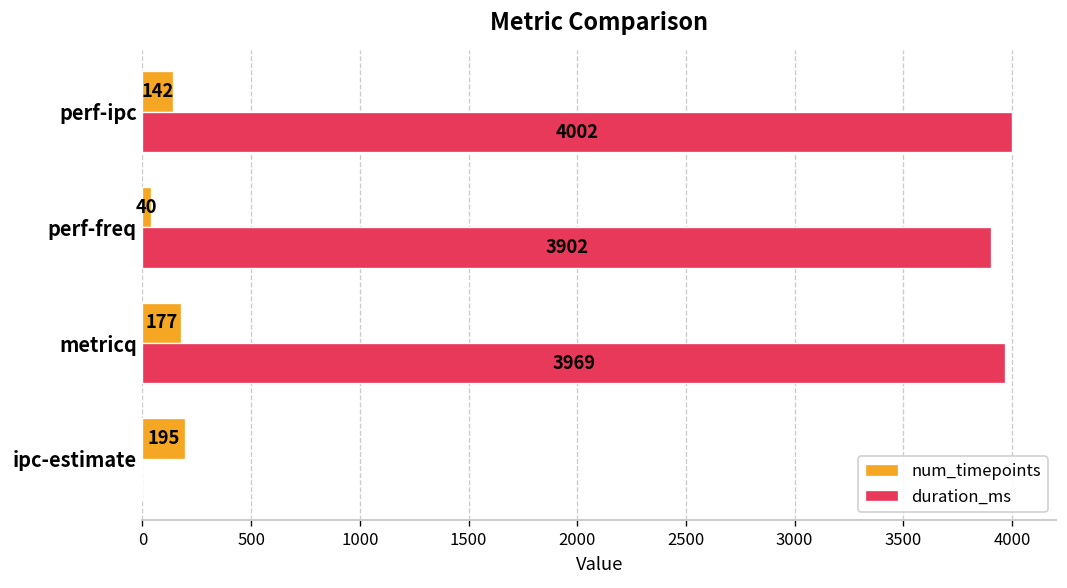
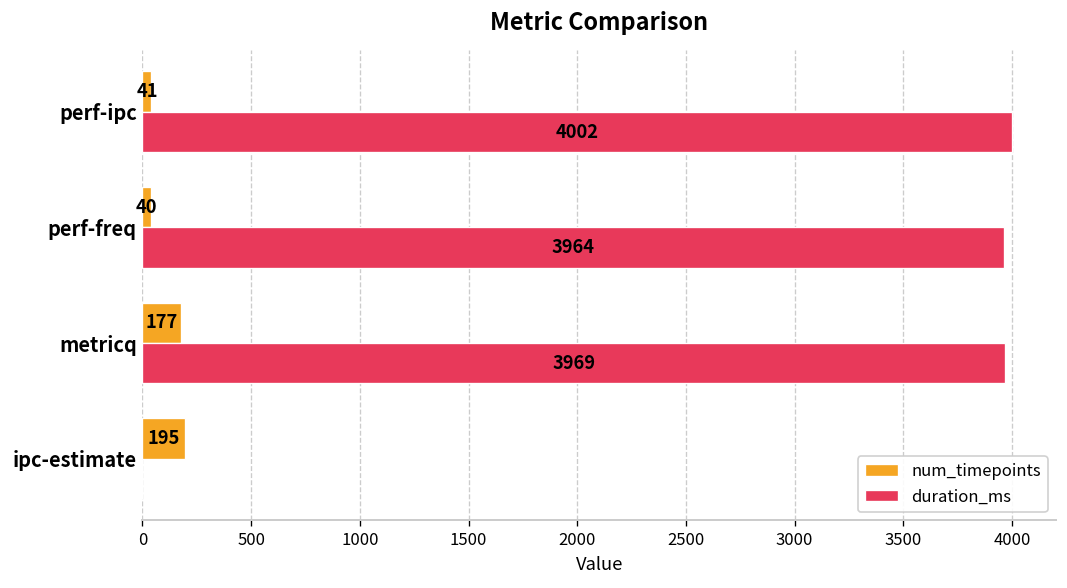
num_timepoints, perf-ipc: 142 -> 41
duration_ms, perf-freq: 3902 -> 3964
